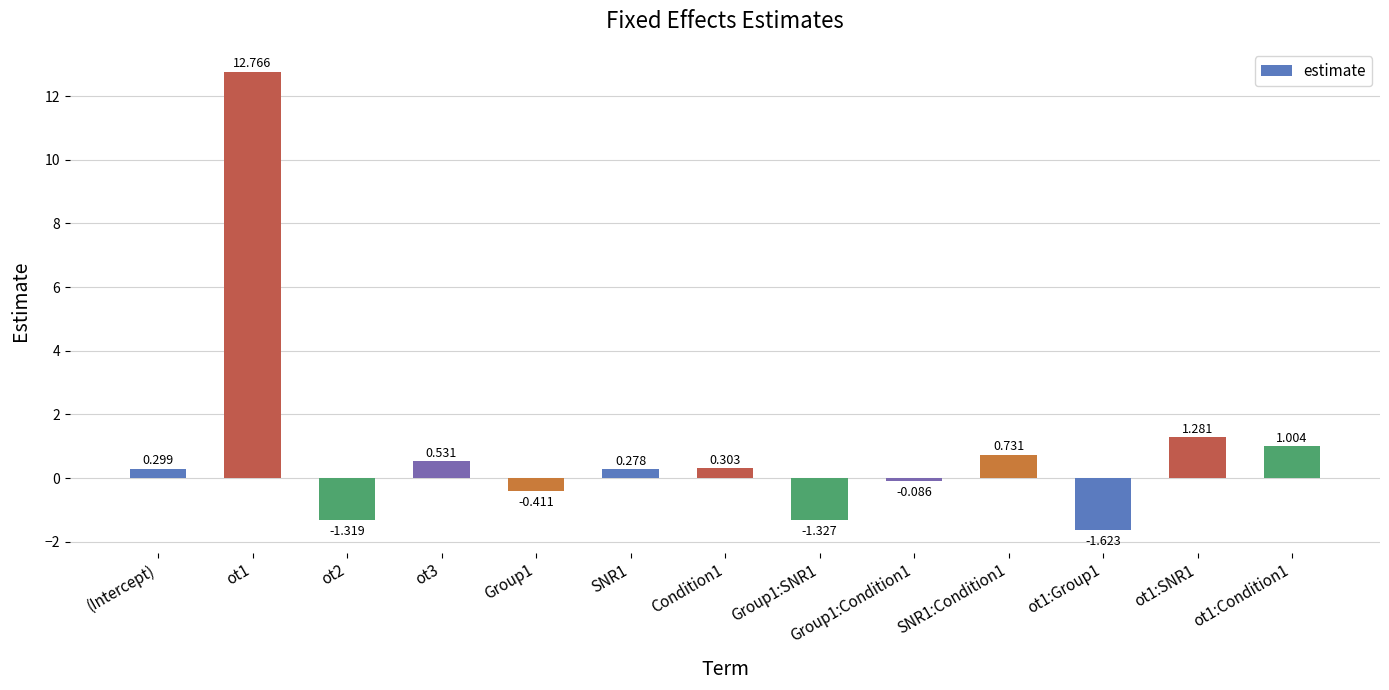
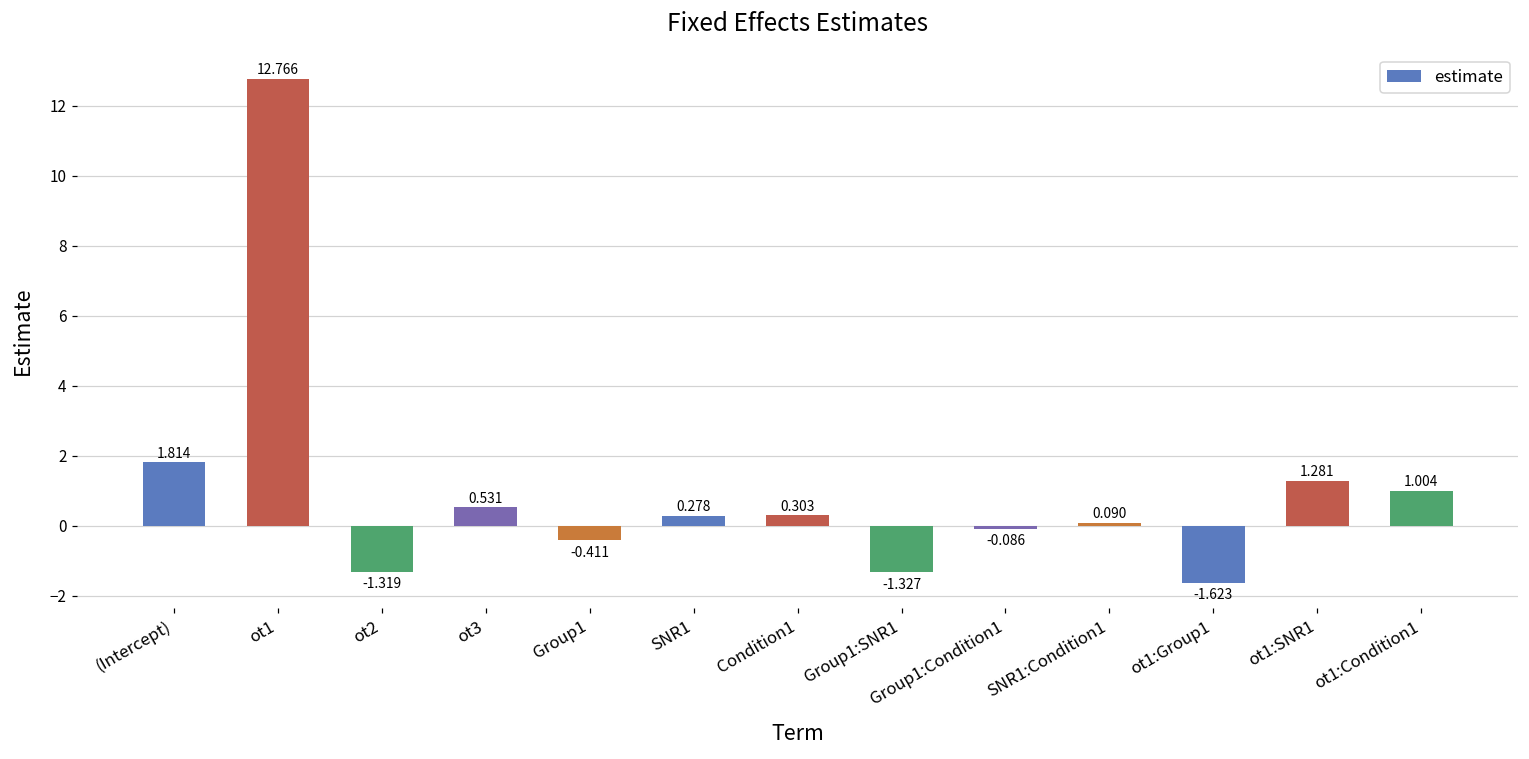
(Intercept): 0.299 -> 1.814
SNR1:Condition1: 0.731 -> 0.090
